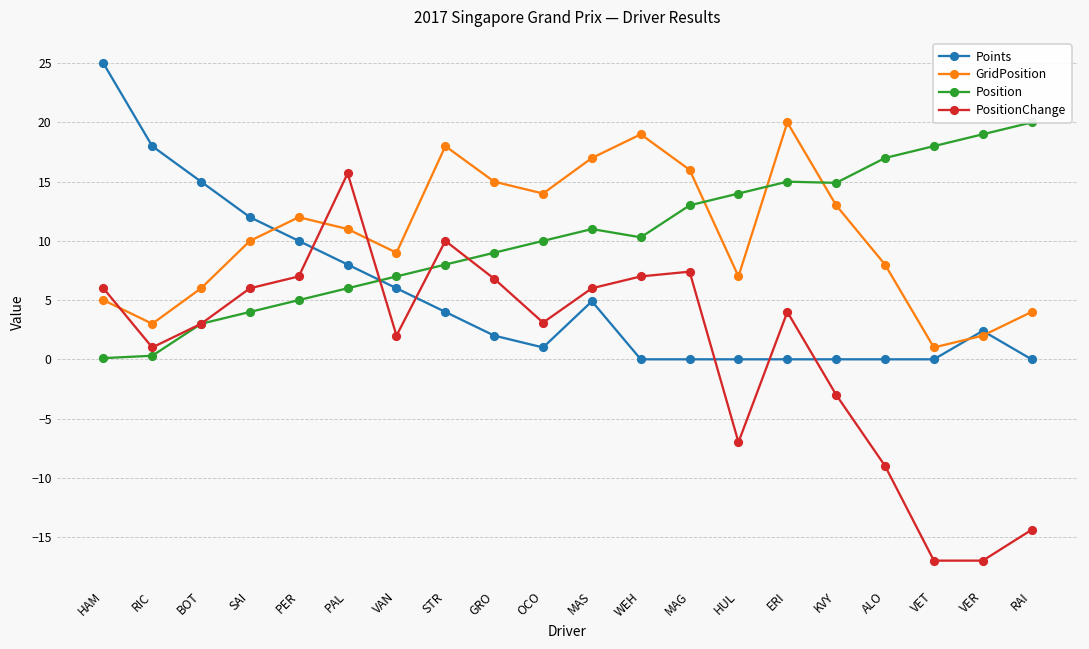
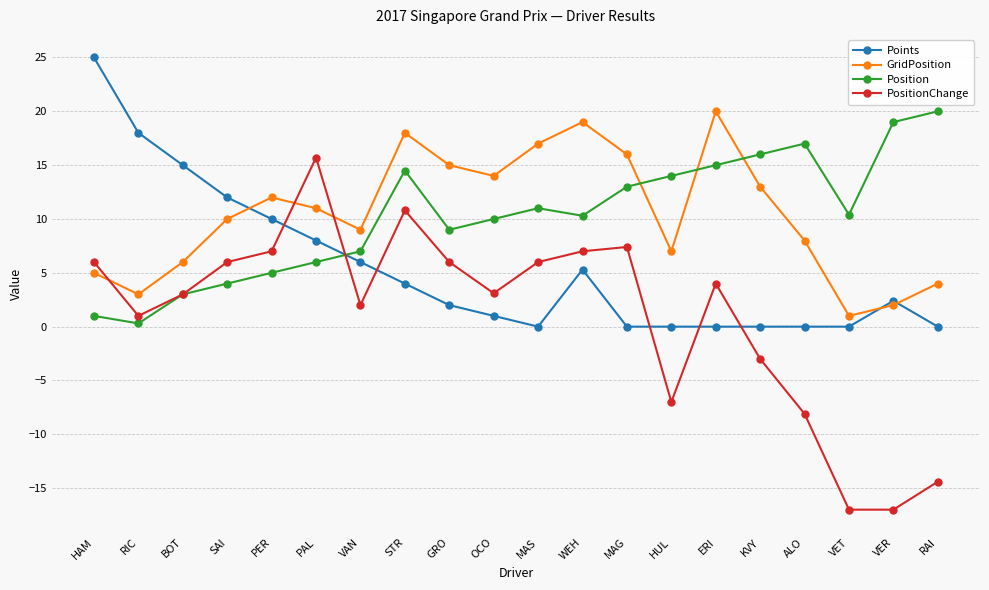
Position, HAM: 0.1 -> 1.0
Position, STR: 8.0 -> 14.5
PositionChange, STR: 10.0 -> 10.8
PositionChange, GRO: 6.8 -> 6.0
Points, MAS: 4.9 -> 0.0
Points, WEH: 0.0 -> 5.3
Position, KVY: 14.9 -> 16.0
PositionChange, ALO: -9.0 -> -8.1
Position, VET: 18.0 -> 10.4
